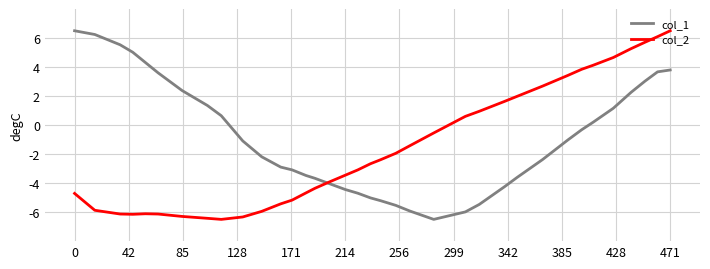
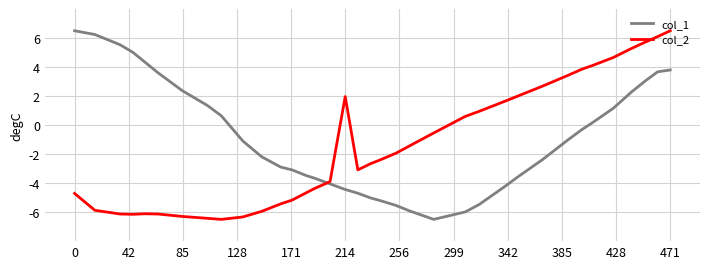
col_2, 214: -3.5 -> 2.0
